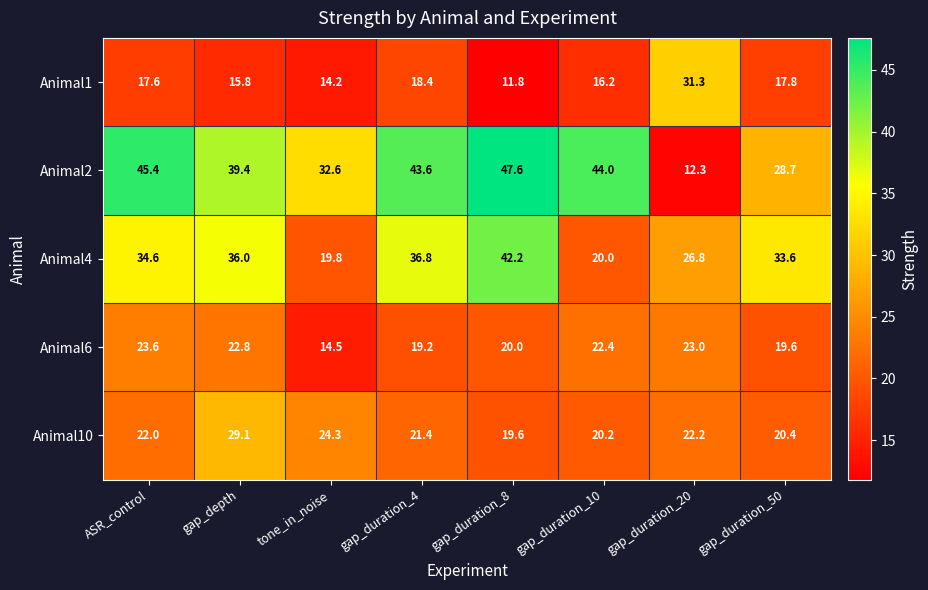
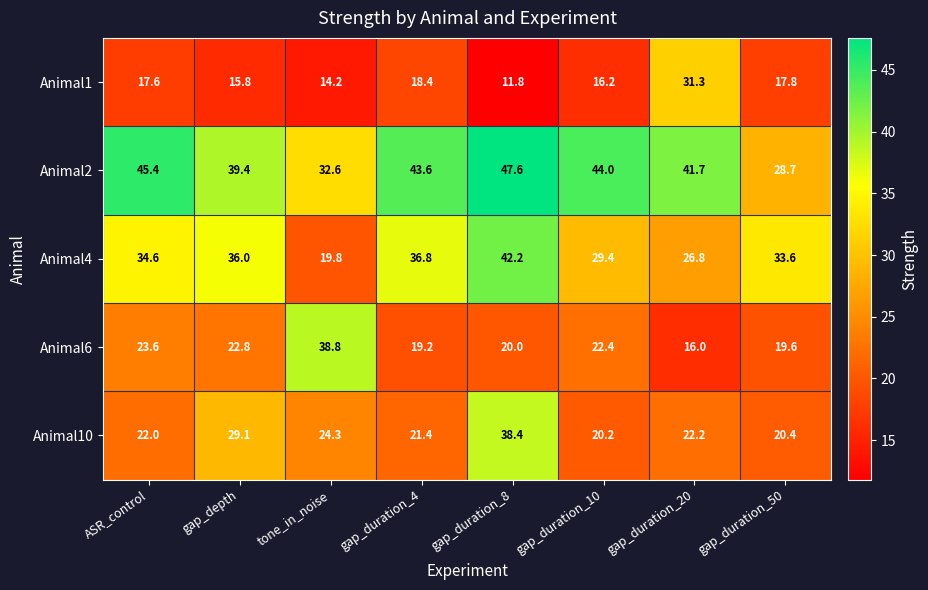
Animal2, gap_duration_20: 12.3 -> 41.7
Animal4, gap_duration_10: 20.0 -> 29.4
Animal6, tone_in_noise: 14.5 -> 38.8
Animal6, gap_duration_20: 23.0 -> 16.0
Animal10, gap_duration_8: 19.6 -> 38.4
